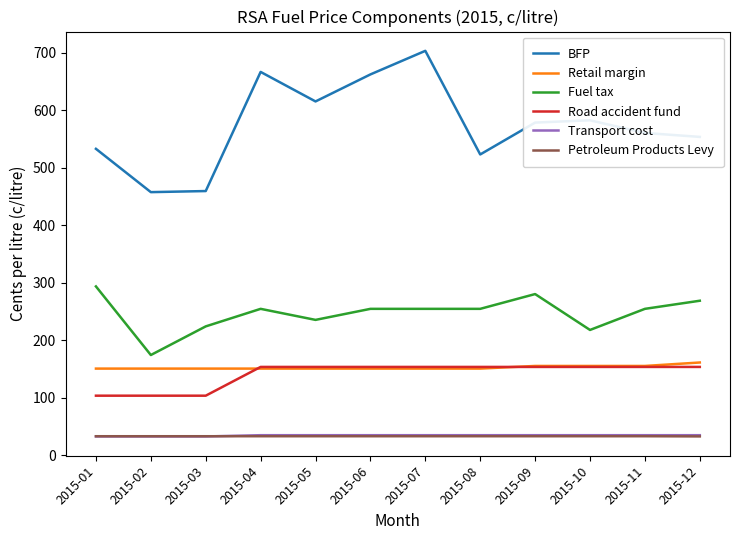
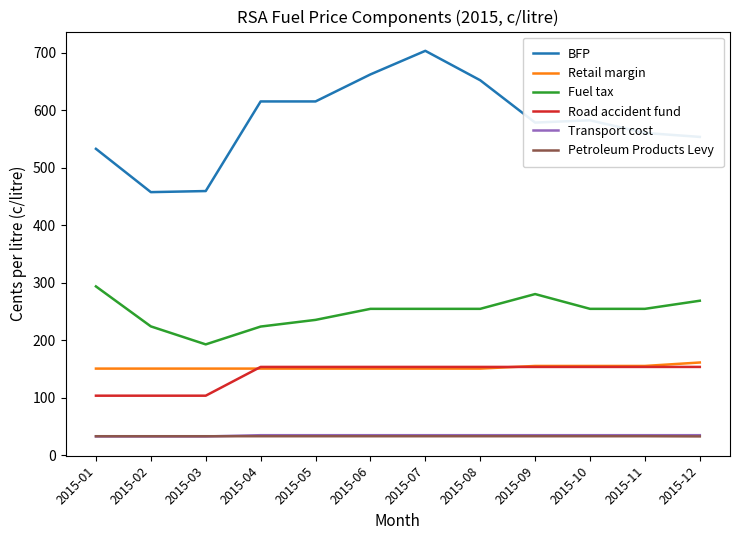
Fuel tax, 2015-02: 170 -> 220
Fuel tax, 2015-03: 220 -> 190
BFP, 2015-04: 670 -> 620
Fuel tax, 2015-04: 260 -> 220
BFP, 2015-08: 520 -> 650
Fuel tax, 2015-10: 220 -> 260
